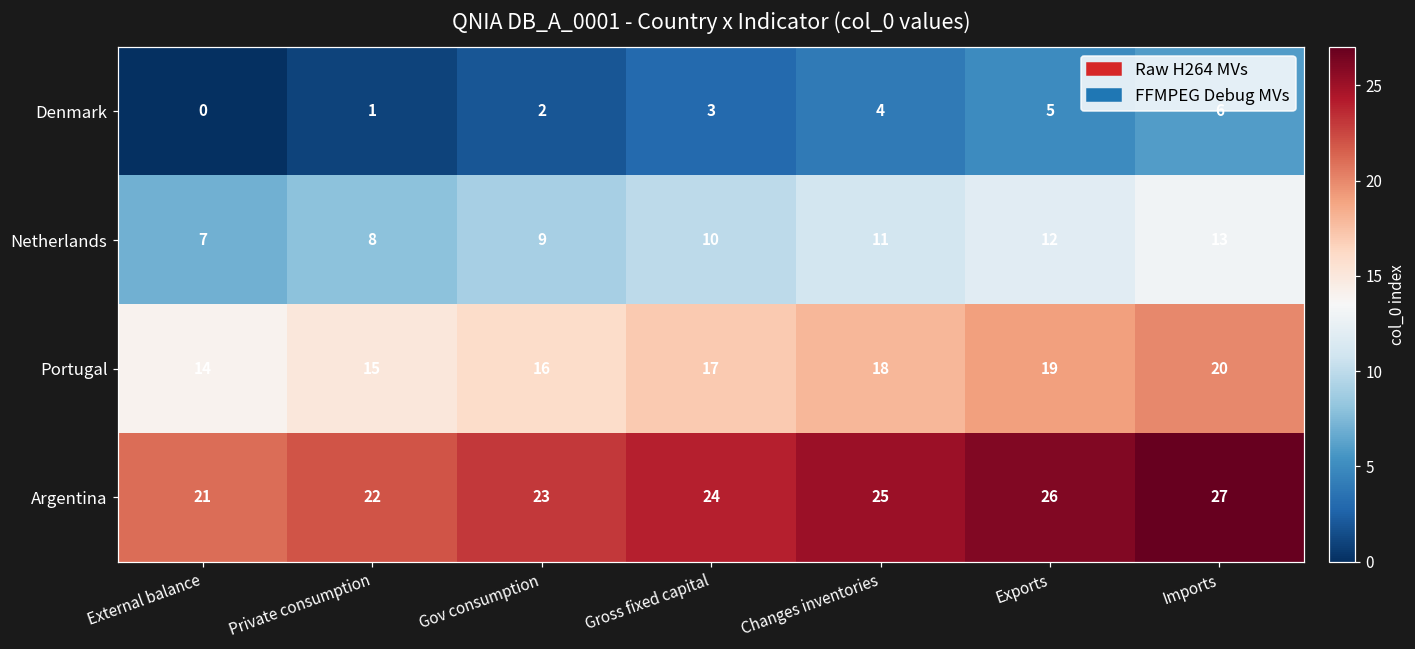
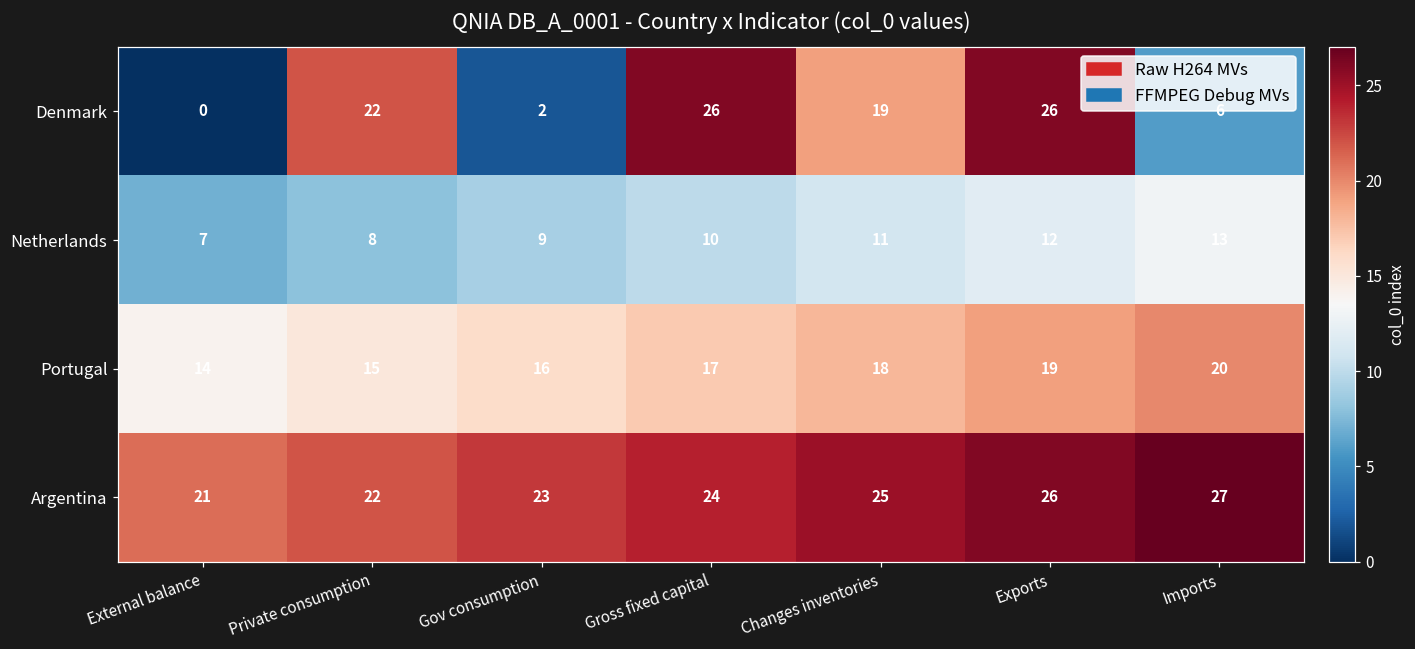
Denmark, Private consumption: 1 -> 22
Denmark, Gross fixed capital: 3 -> 26
Denmark, Changes inventories: 4 -> 19
Denmark, Exports: 5 -> 26
